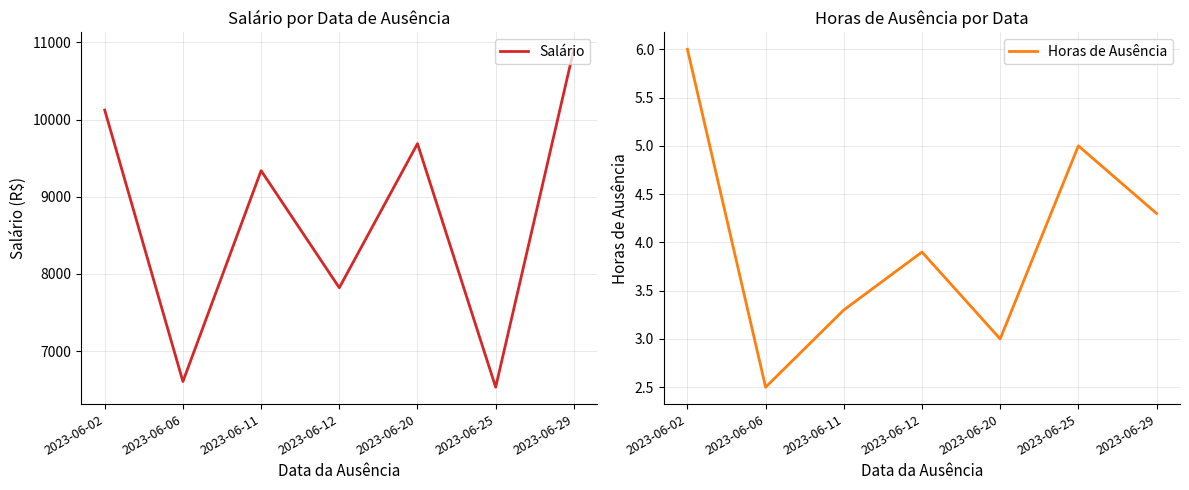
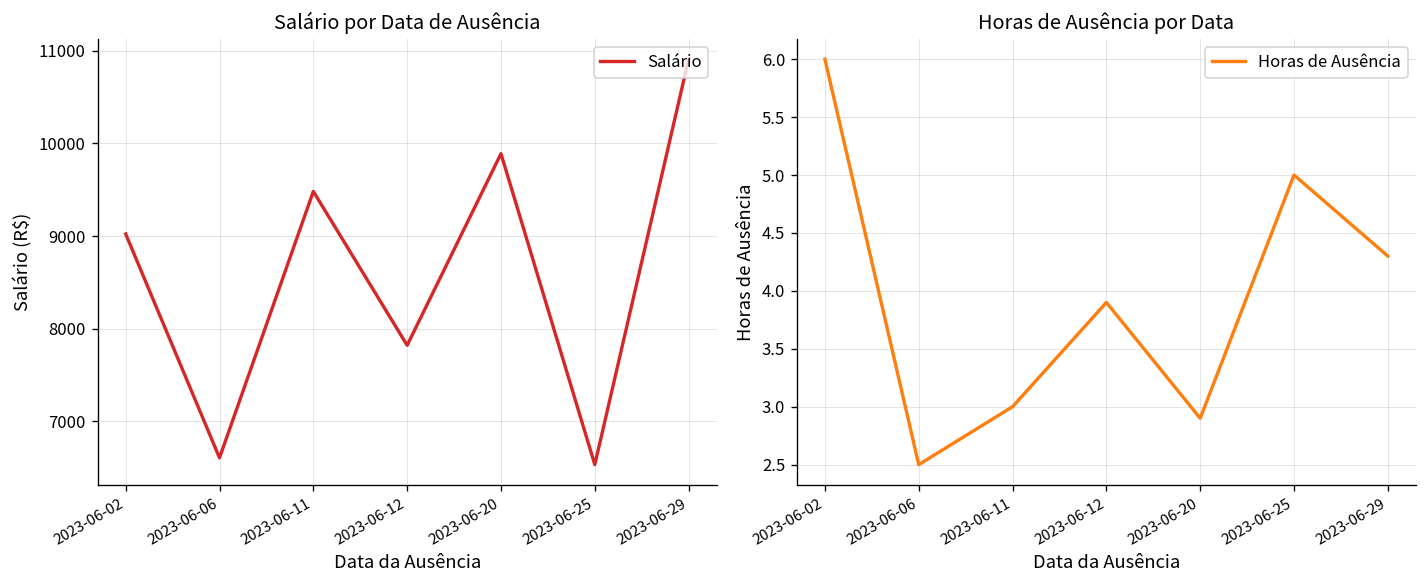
Salário por Data de Ausência, 2023-06-02: 10100 -> 9000
Salário por Data de Ausência, 2023-06-11: 9300 -> 9500
Salário por Data de Ausência, 2023-06-20: 9700 -> 9900
Horas de Ausência por Data, 2023-06-11: 3.3 -> 3.0
Horas de Ausência por Data, 2023-06-20: 3.0 -> 2.9
